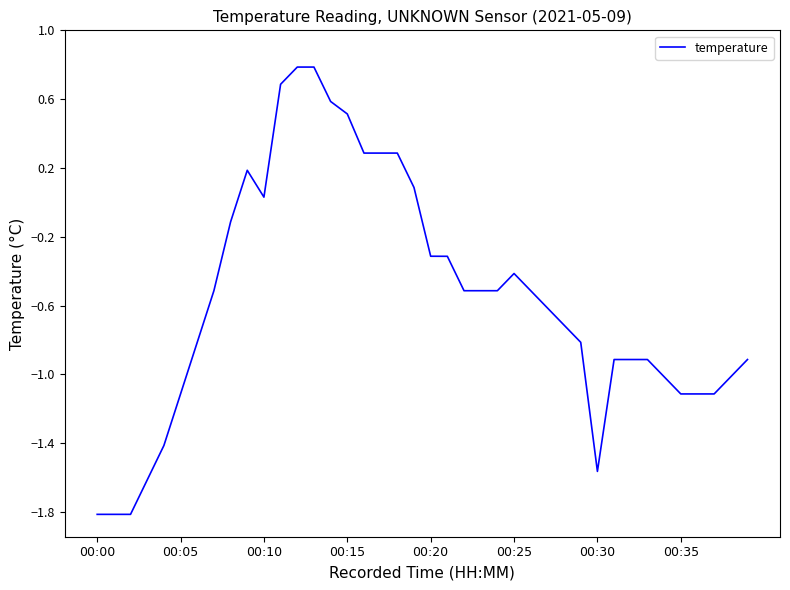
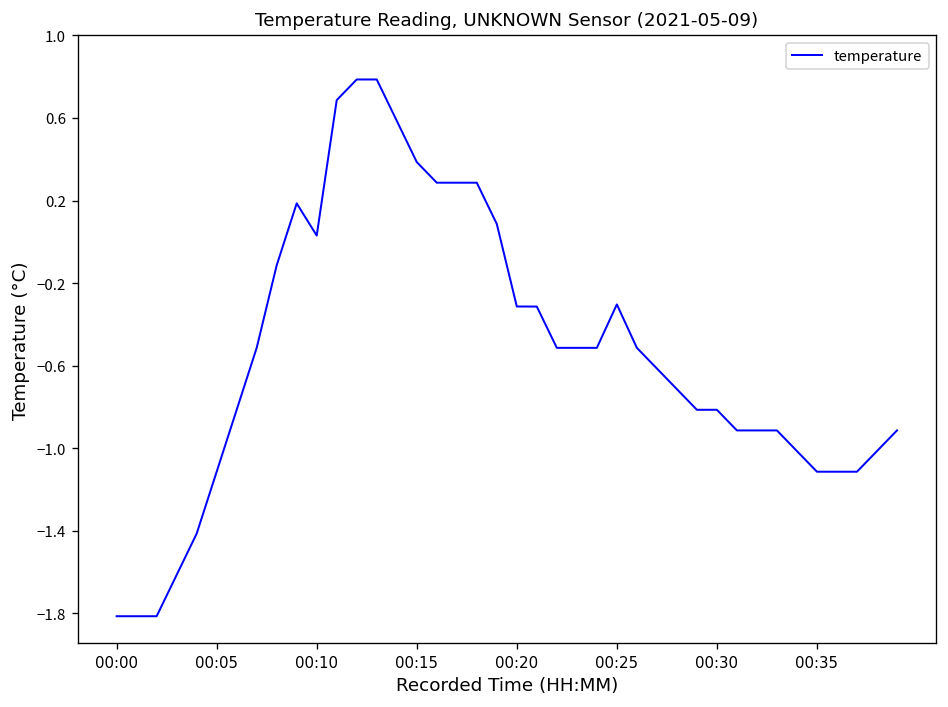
00:15: 0.51 -> 0.39
00:25: -0.41 -> -0.30
00:30: -1.56 -> -0.81
